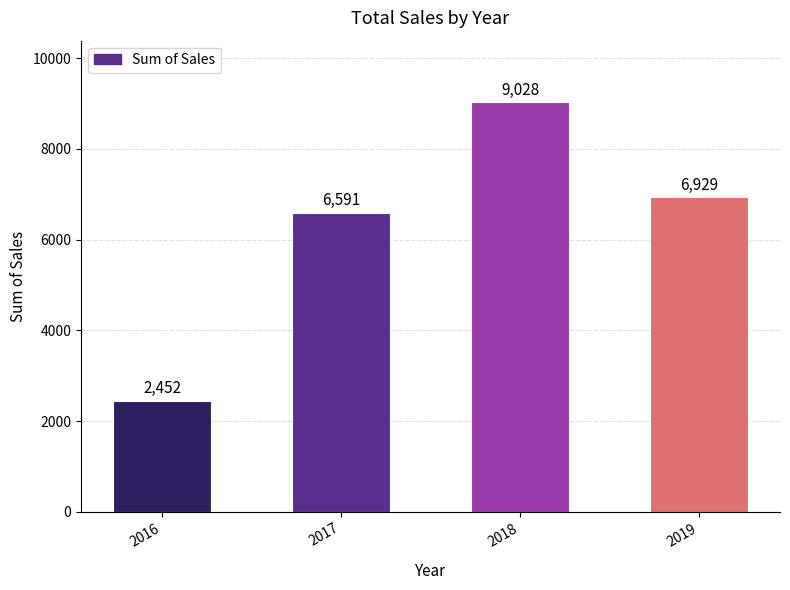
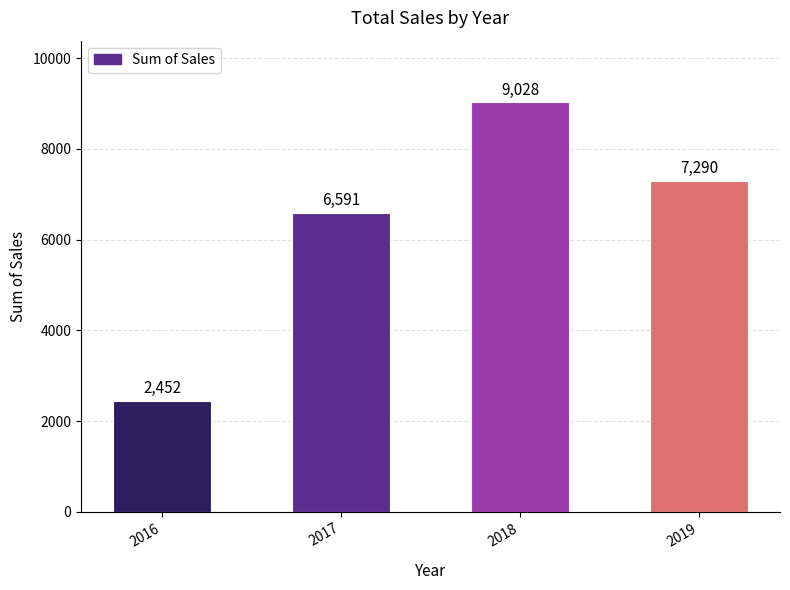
2019: 6,929 -> 7,290
